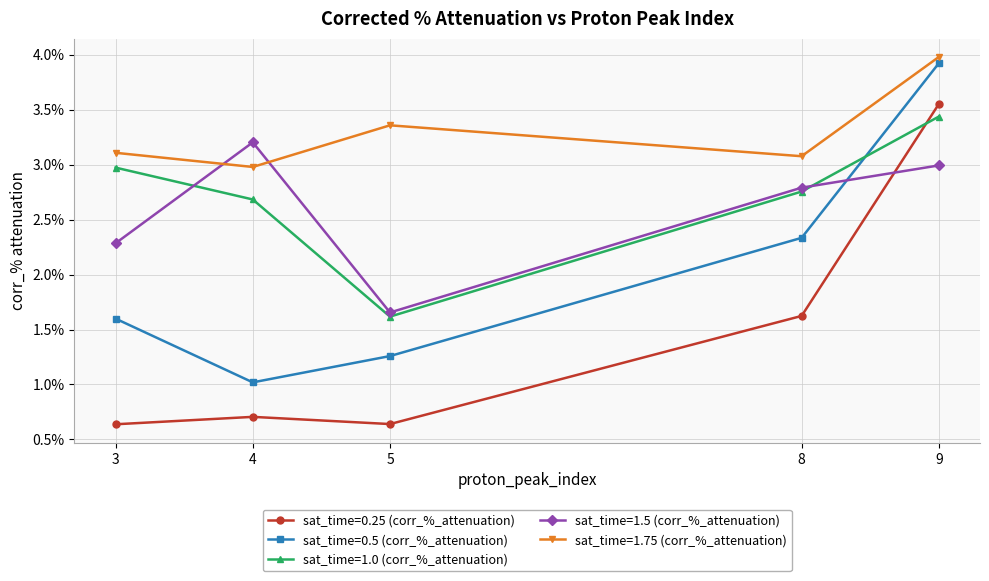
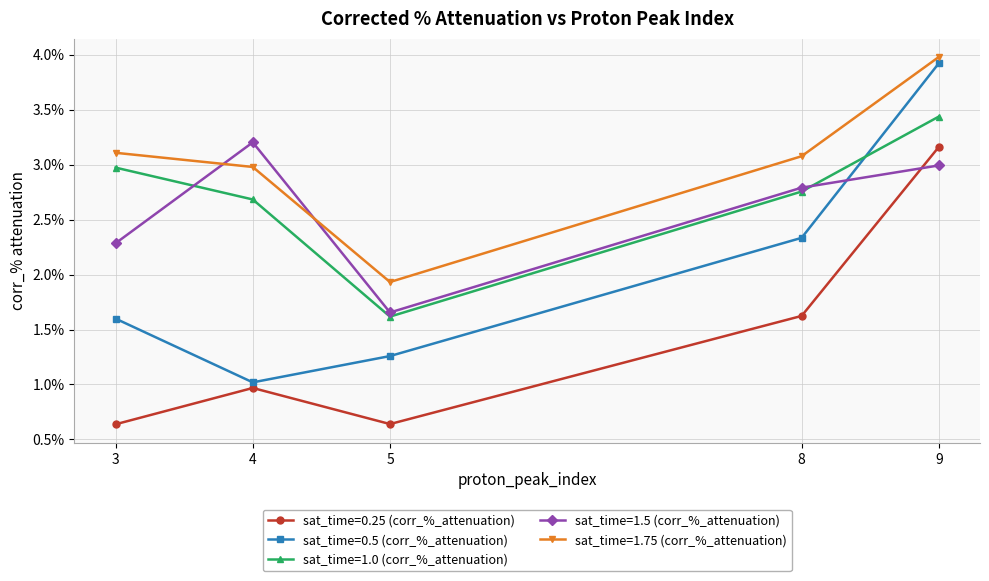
sat_time=0.25 (corr_%_attenuation), 4: 0.71% -> 0.97%
sat_time=1.75 (corr_%_attenuation), 5: 3.36% -> 1.93%
sat_time=0.25 (corr_%_attenuation), 9: 3.55% -> 3.16%
